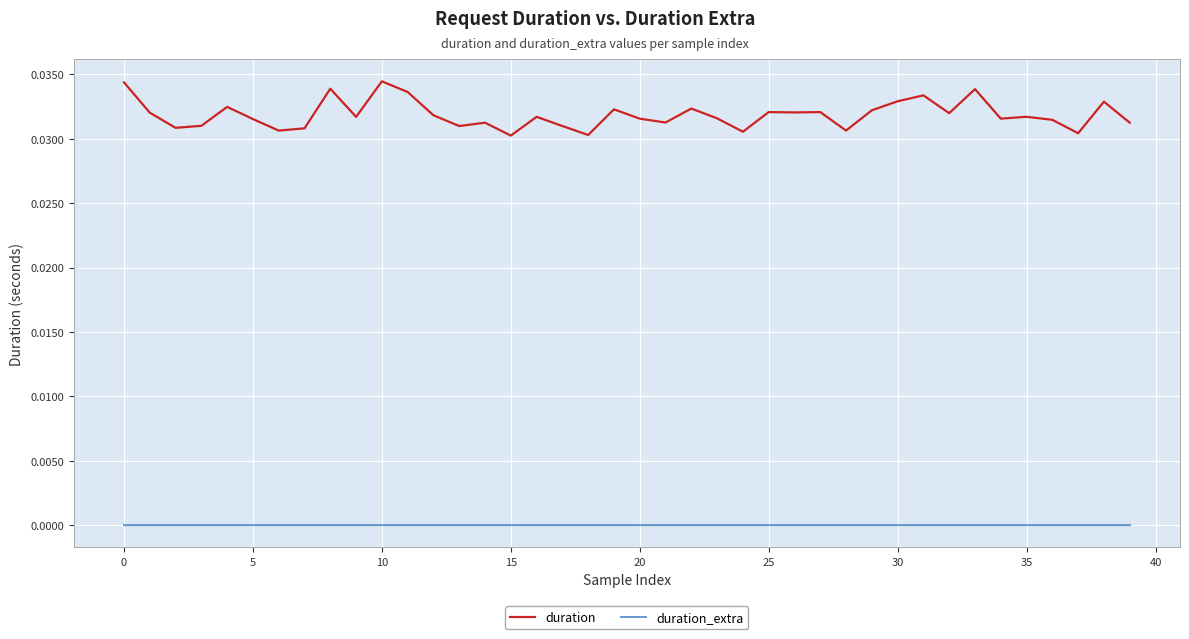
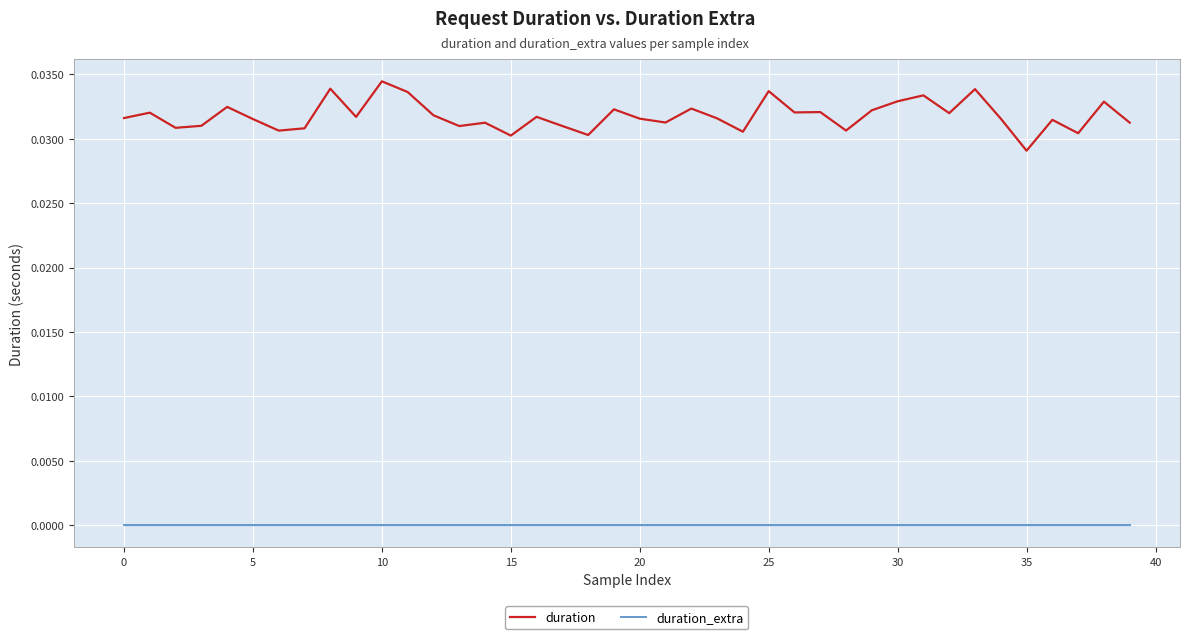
duration, 0: 0.0344 -> 0.0316
duration, 25: 0.0321 -> 0.0337
duration, 35: 0.0317 -> 0.0291
